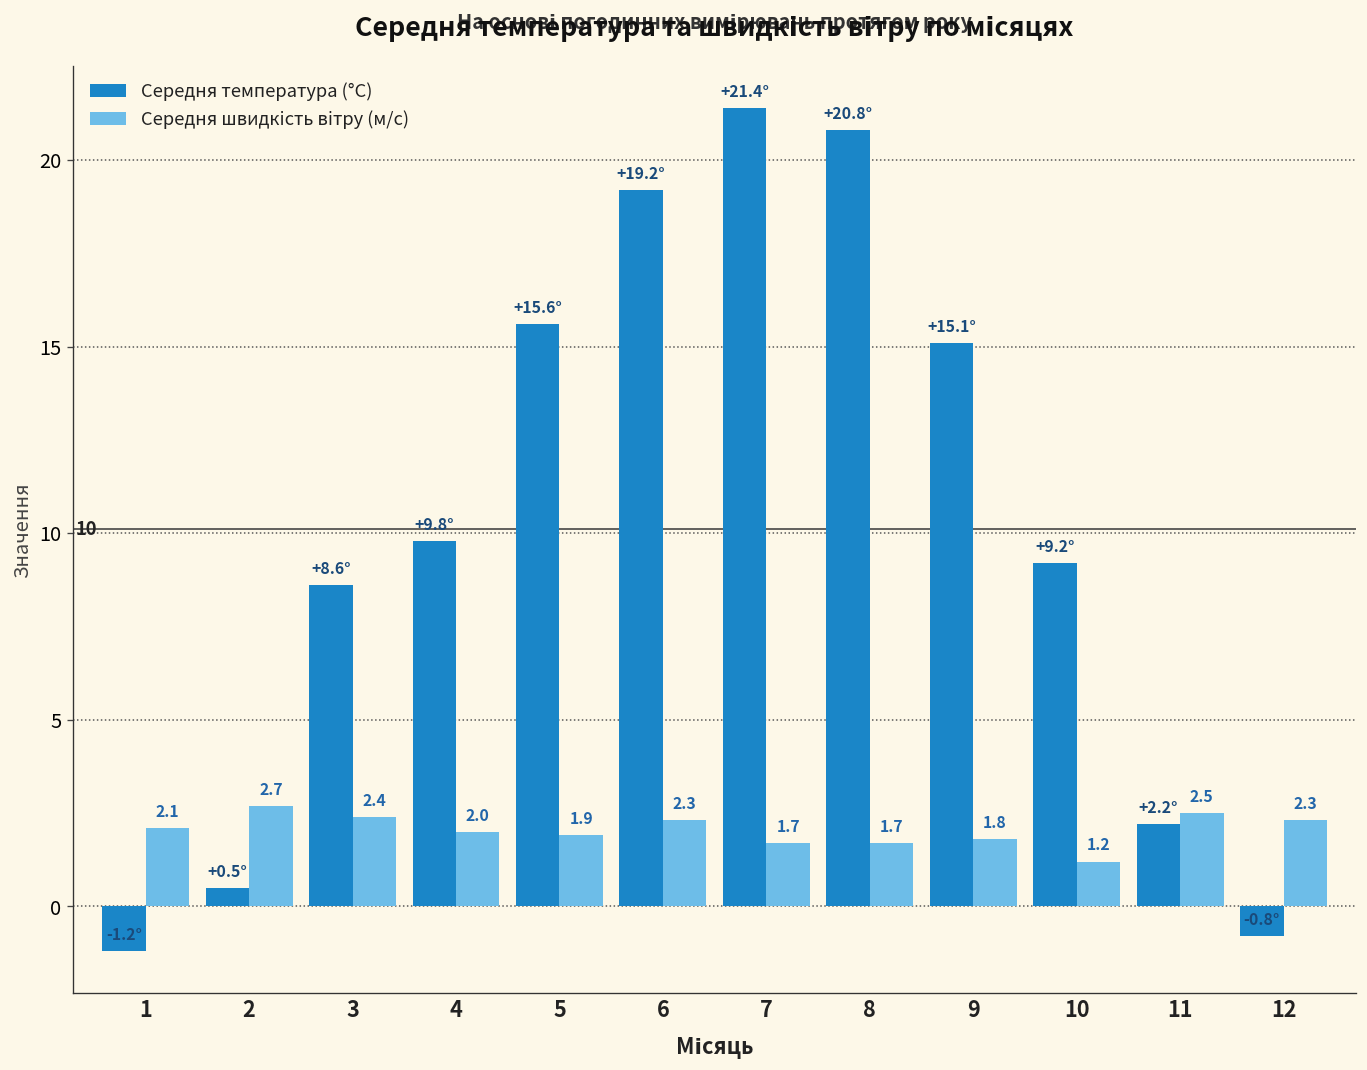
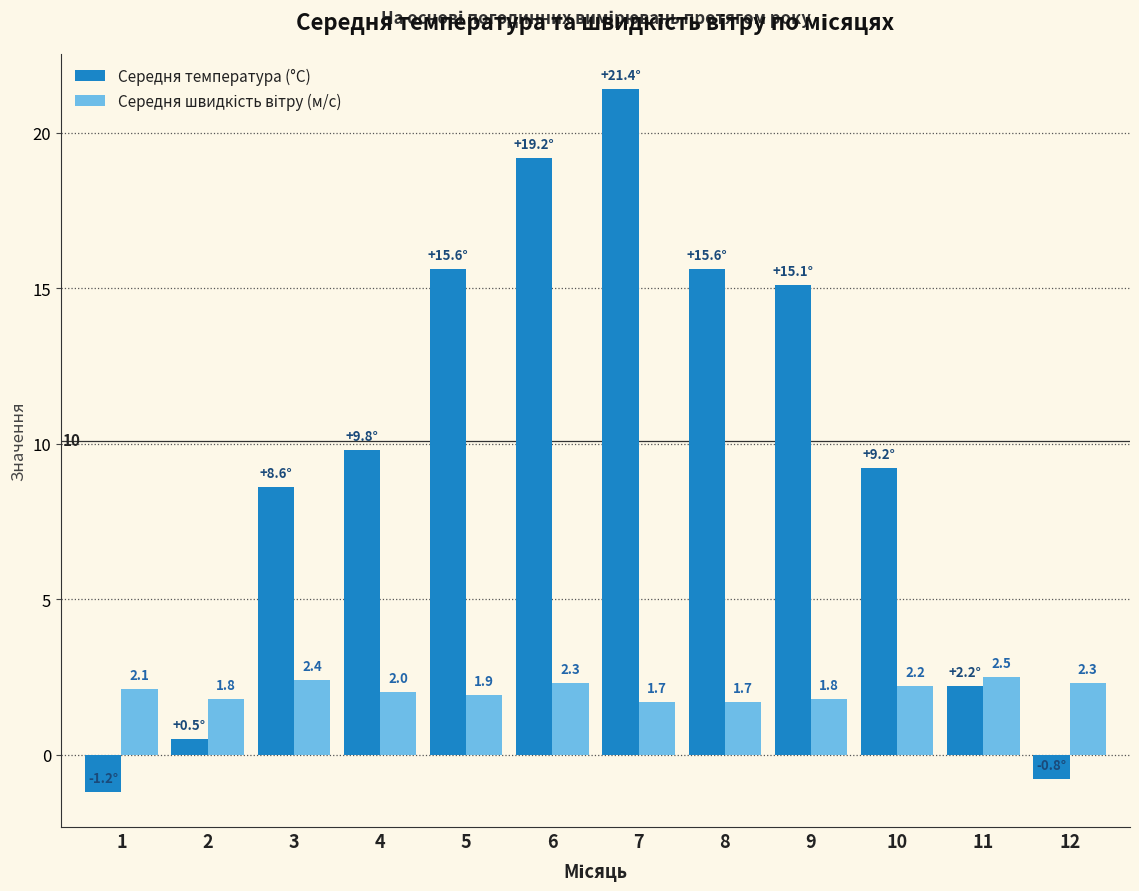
Середня швидкість вітру (м/с), 2: 2.7 -> 1.8
Середня температура (°C), 8: +20.8° -> +15.6°
Середня швидкість вітру (м/с), 10: 1.2 -> 2.2
